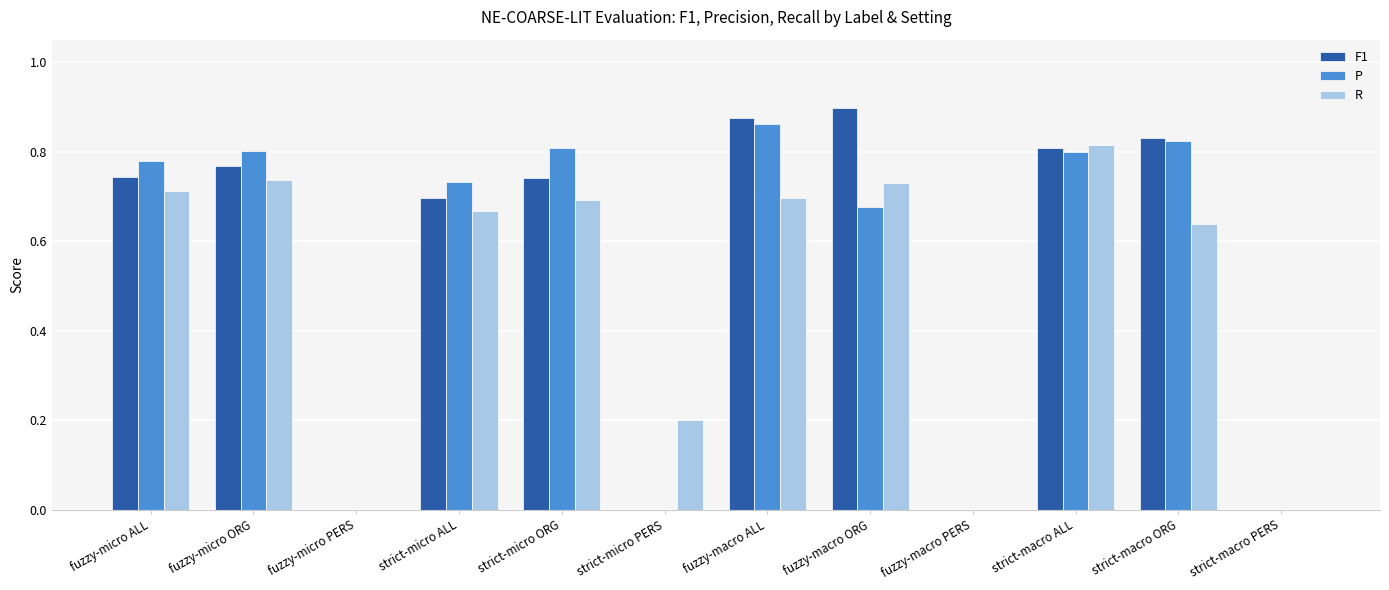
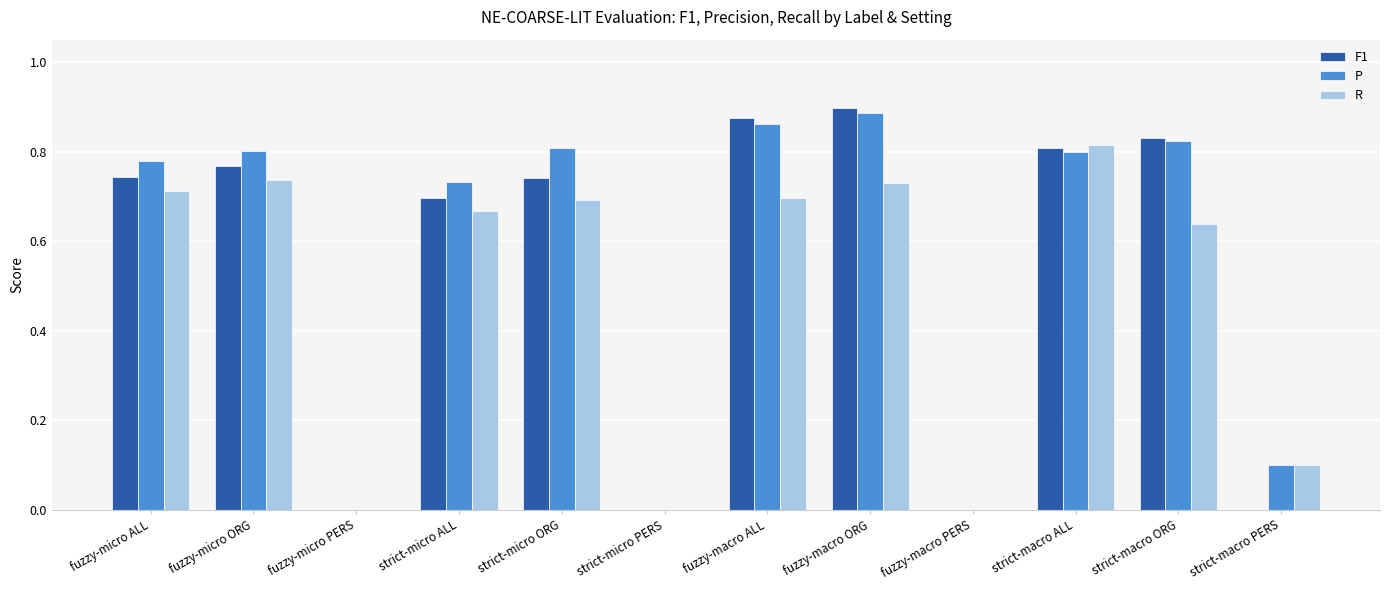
R, strict-micro PERS: 0.2 -> 0.0
P, fuzzy-macro ORG: 0.68 -> 0.89
P, strict-macro PERS: 0.0 -> 0.1
R, strict-macro PERS: 0.0 -> 0.1
